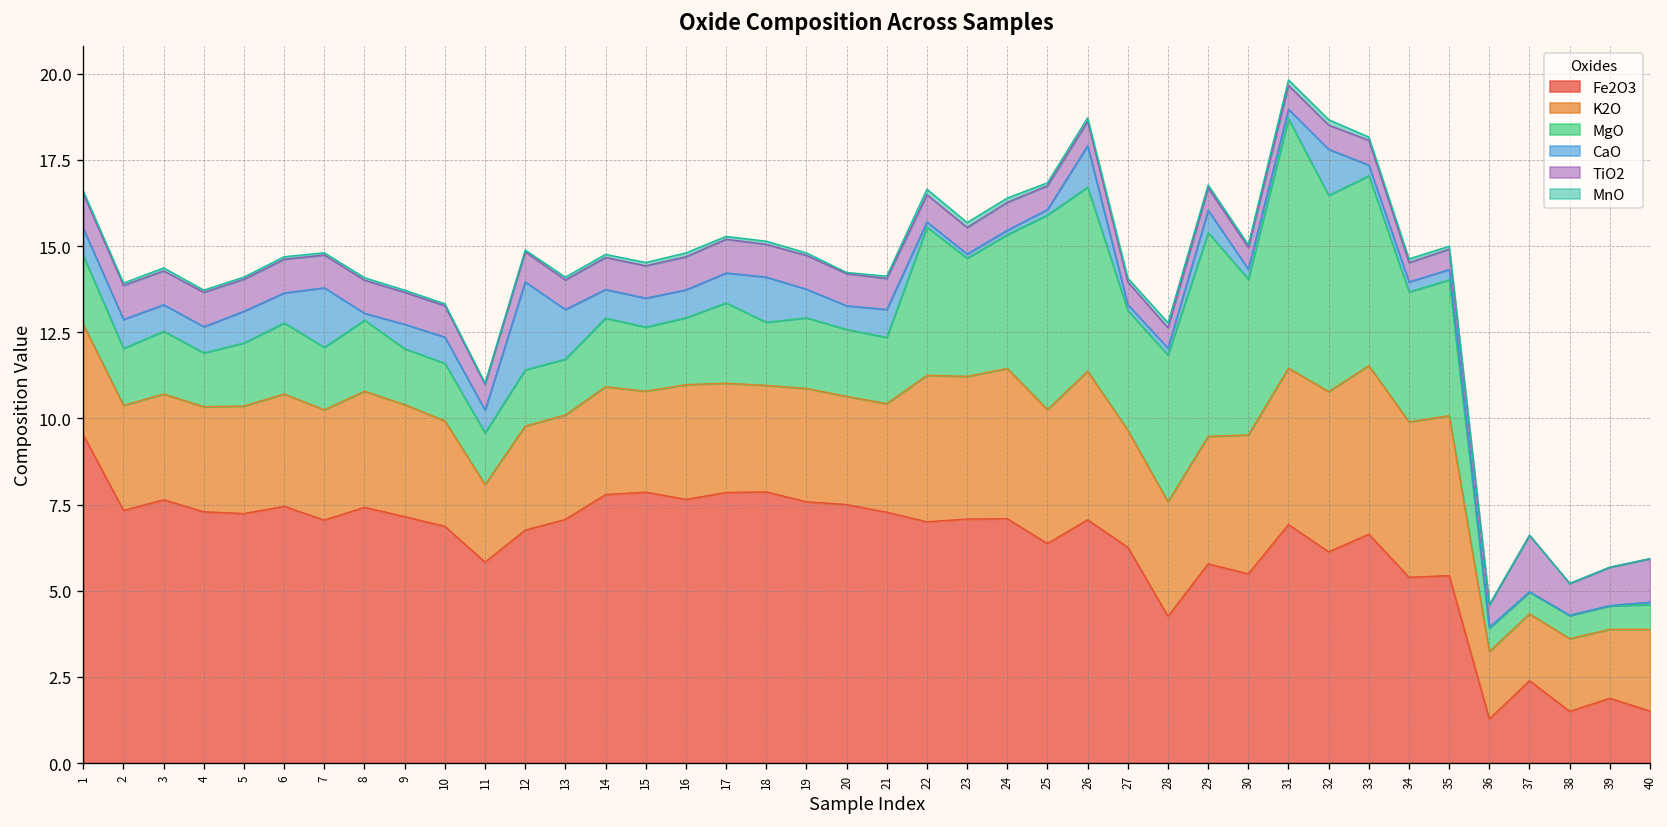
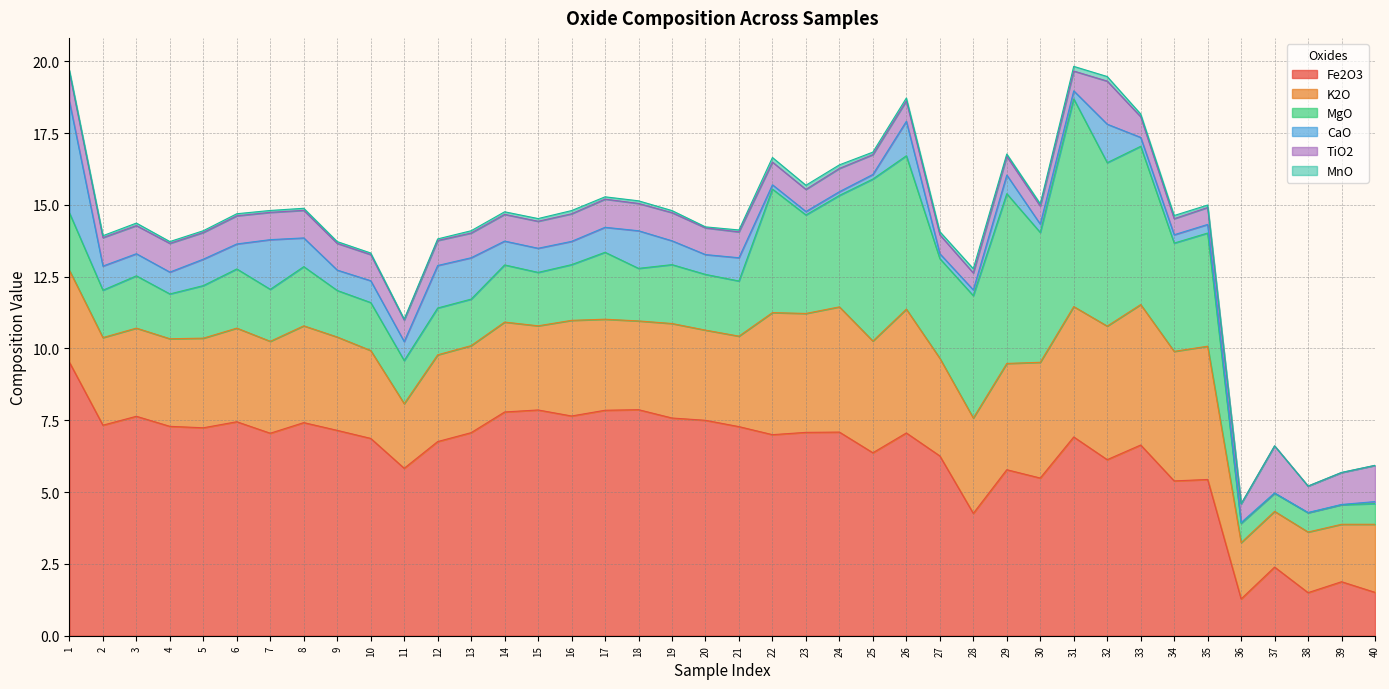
CaO, 1: 0.8 -> 3.9
CaO, 8: 0.2 -> 1.0
CaO, 12: 2.6 -> 1.5
TiO2, 32: 0.7 -> 1.5
